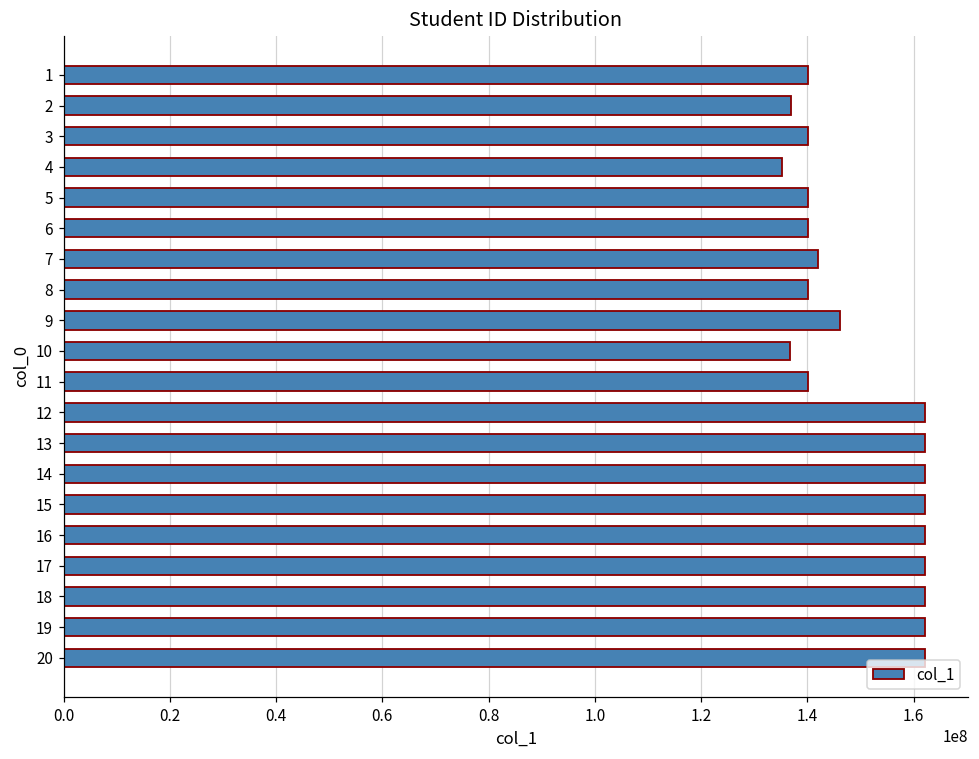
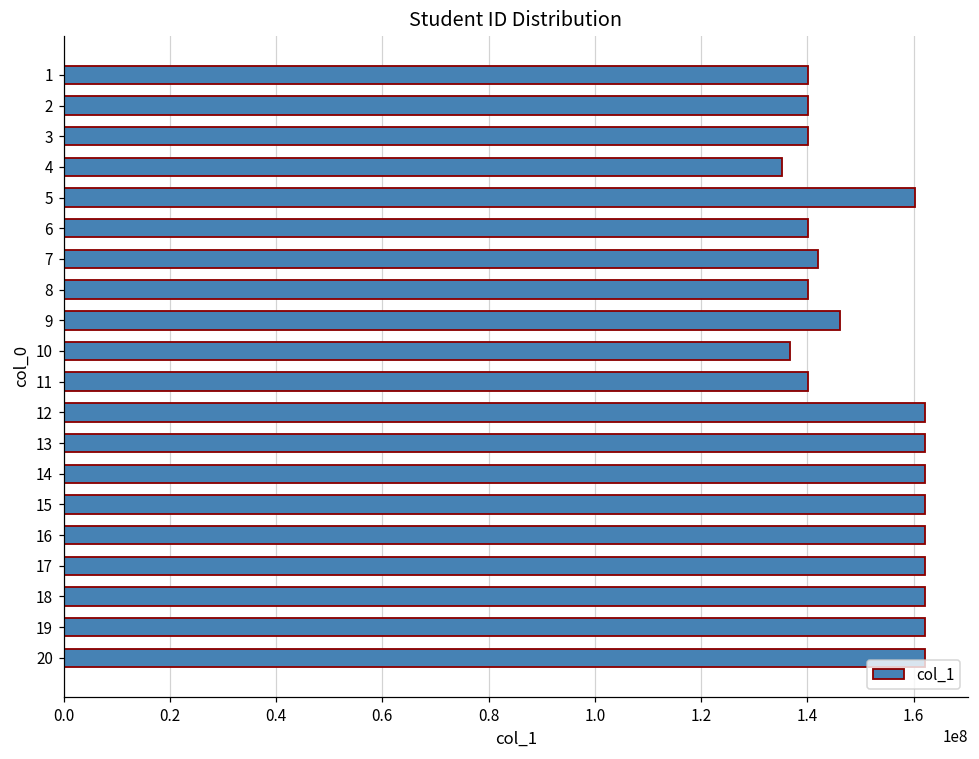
2: 137000000 -> 140000000
5: 140000000 -> 160000000
